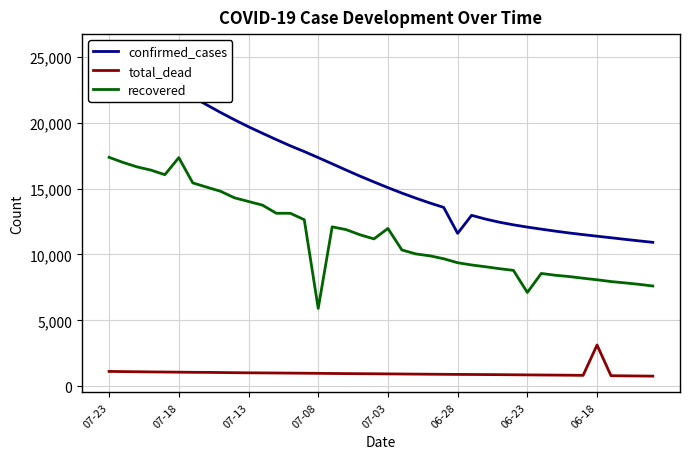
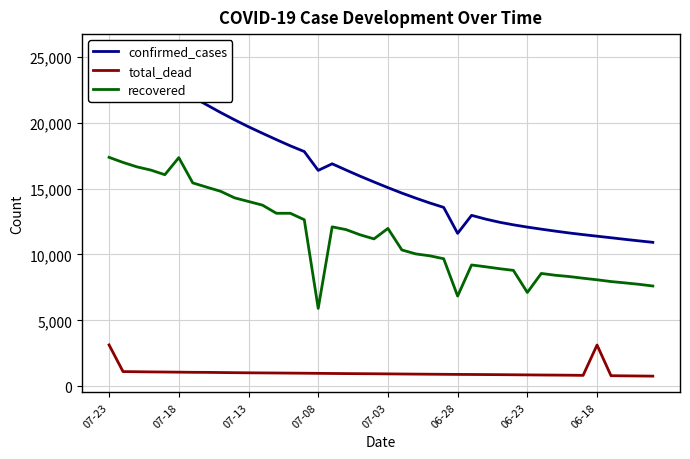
total_dead, 07-23: 1,100 -> 3,100
confirmed_cases, 07-08: 17,300 -> 16,400
recovered, 06-28: 9,400 -> 6,800
